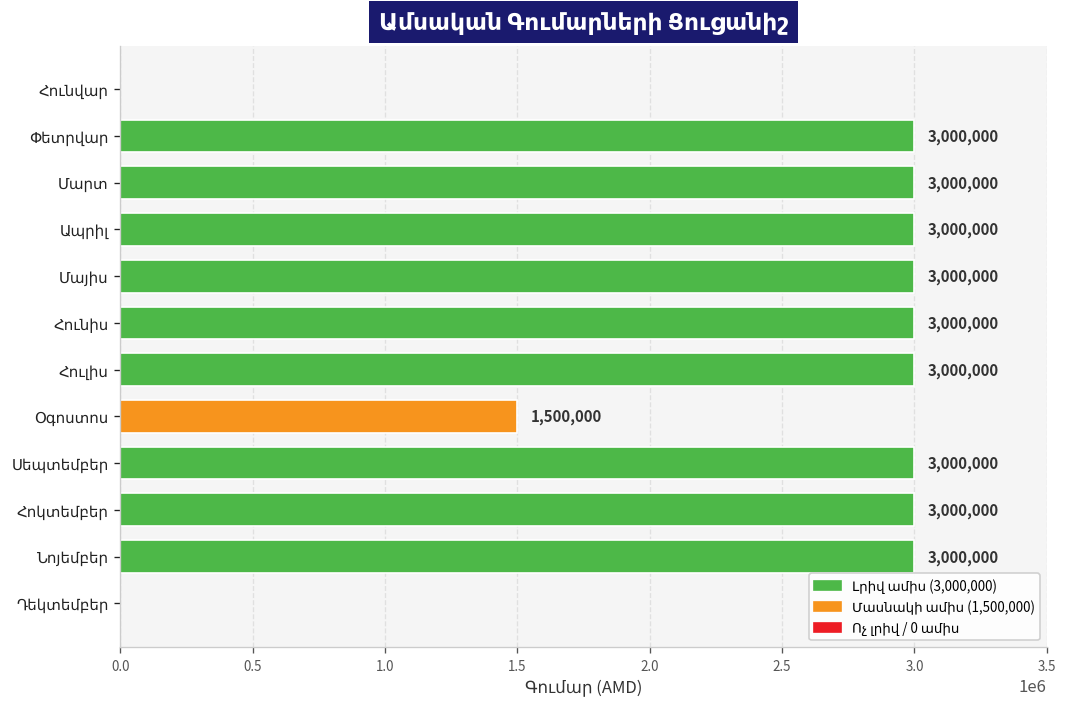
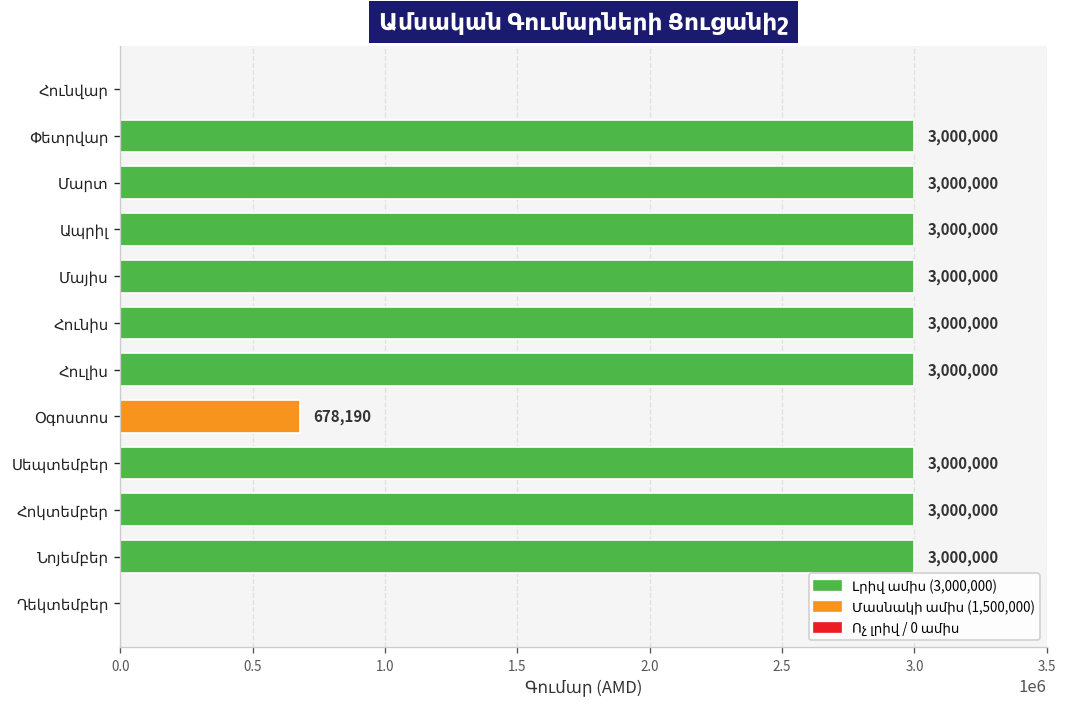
Օգոստոս: 1,500,000 -> 678,190
